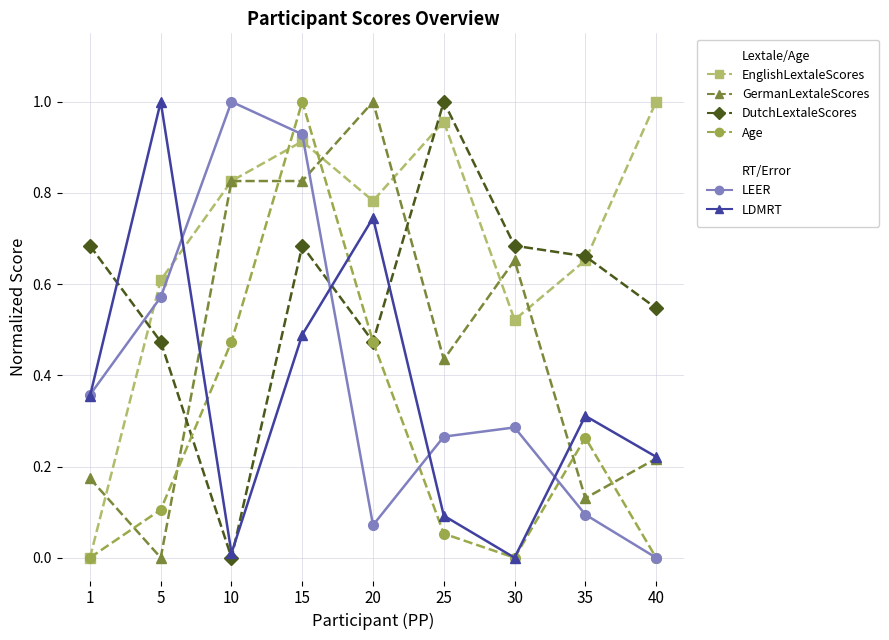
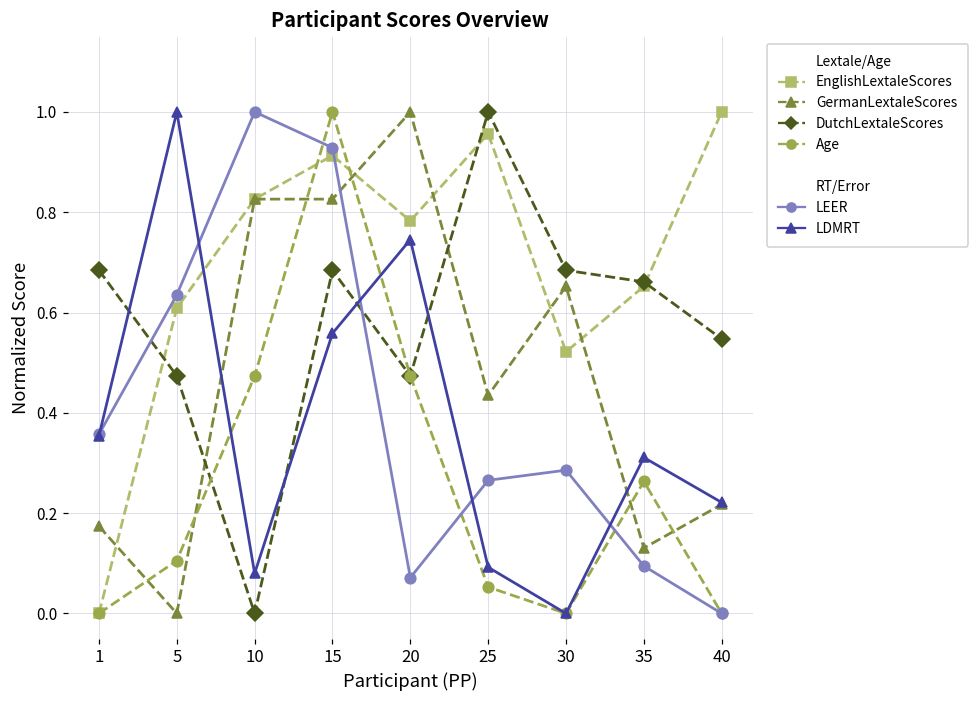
LEER, 5: 0.57 -> 0.64
LDMRT, 10: 0.01 -> 0.08
LDMRT, 15: 0.49 -> 0.56
